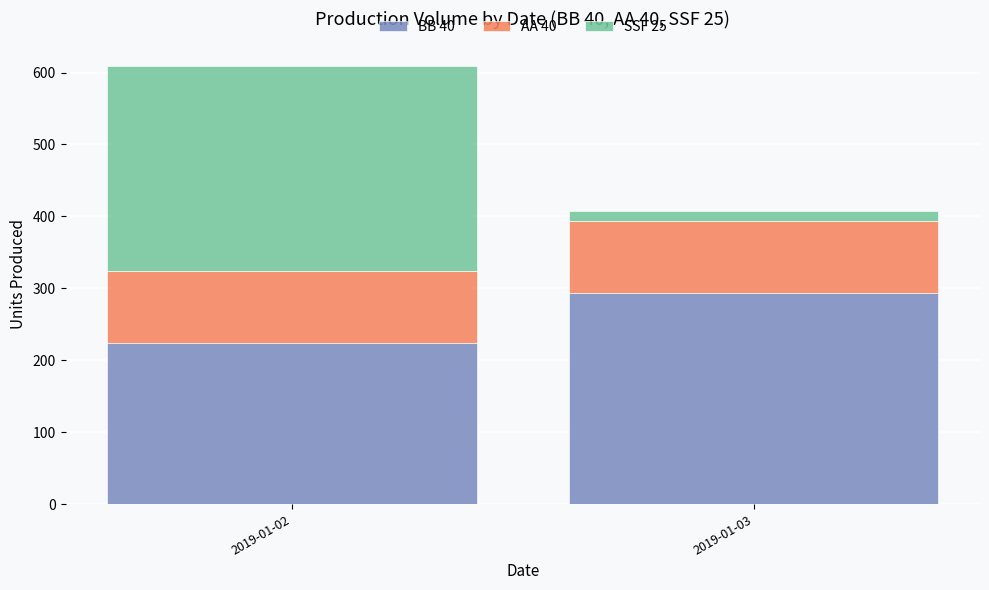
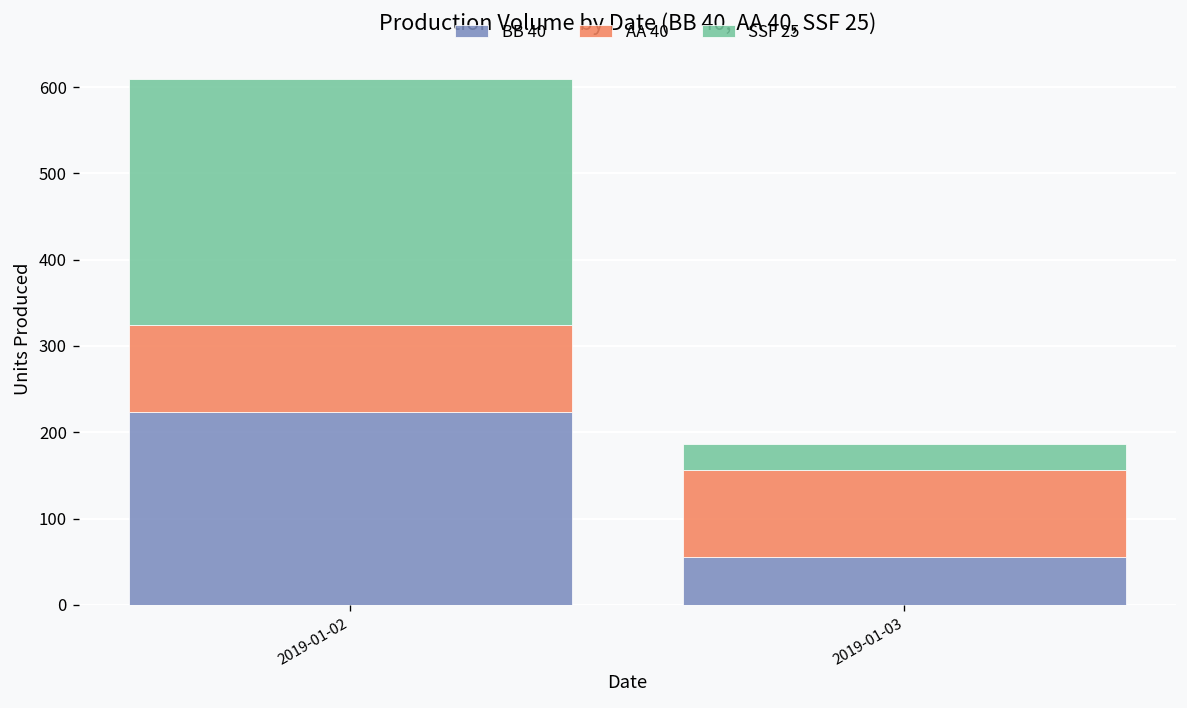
BB 40, 2019-01-03: 290 -> 60
SSF 25, 2019-01-03: 10 -> 30
